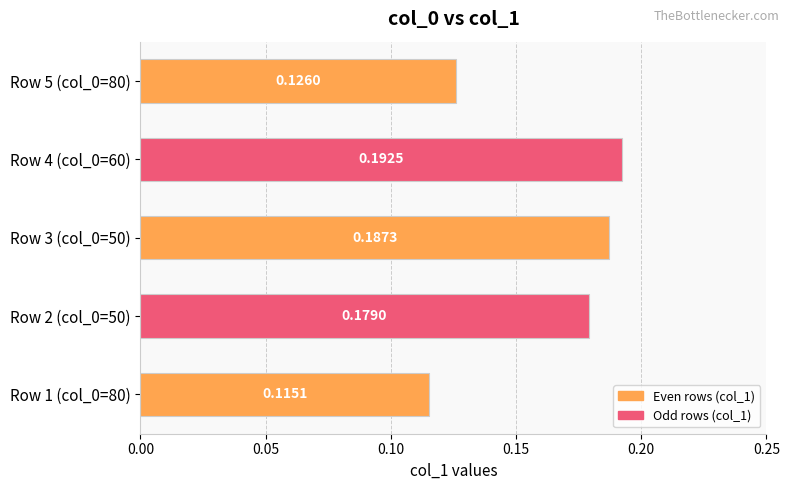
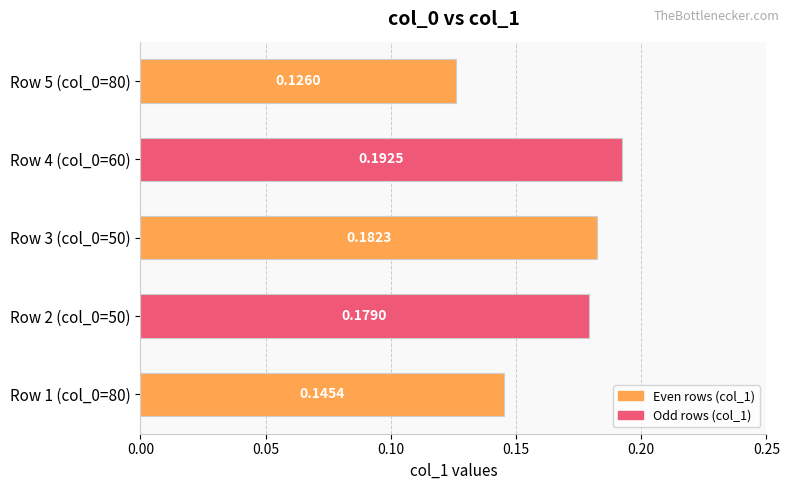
Row 3 (col_0=50): 0.1873 -> 0.1823
Row 1 (col_0=80): 0.1151 -> 0.1454
